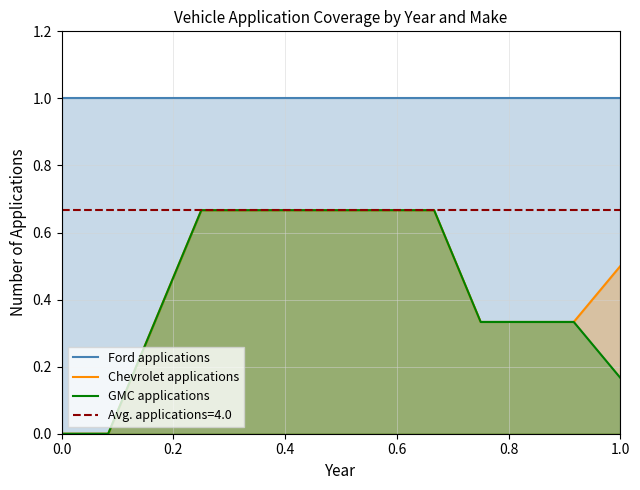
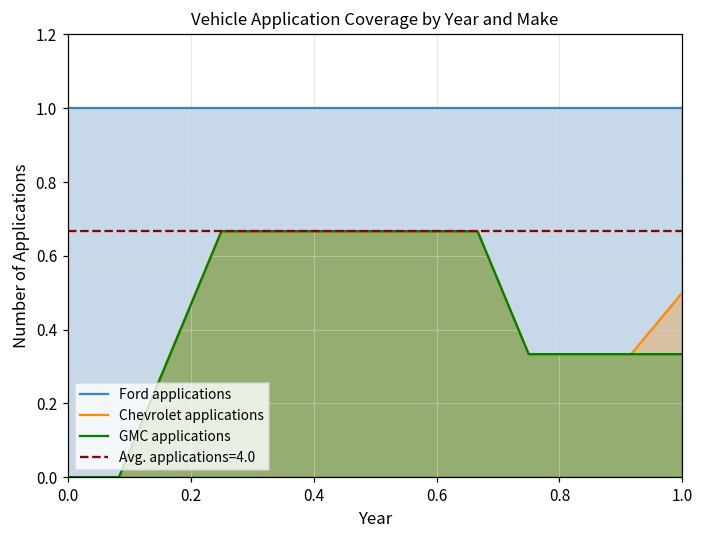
GMC applications, 1.0: 0.17 -> 0.33
